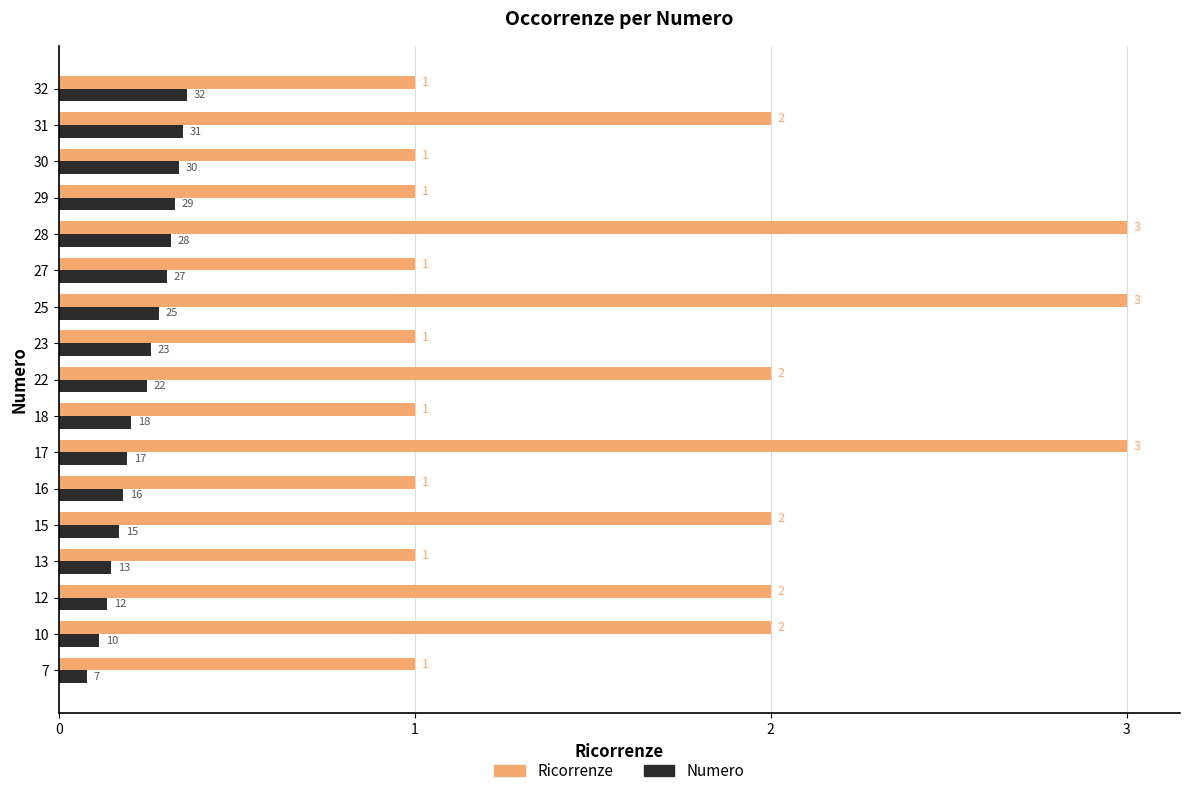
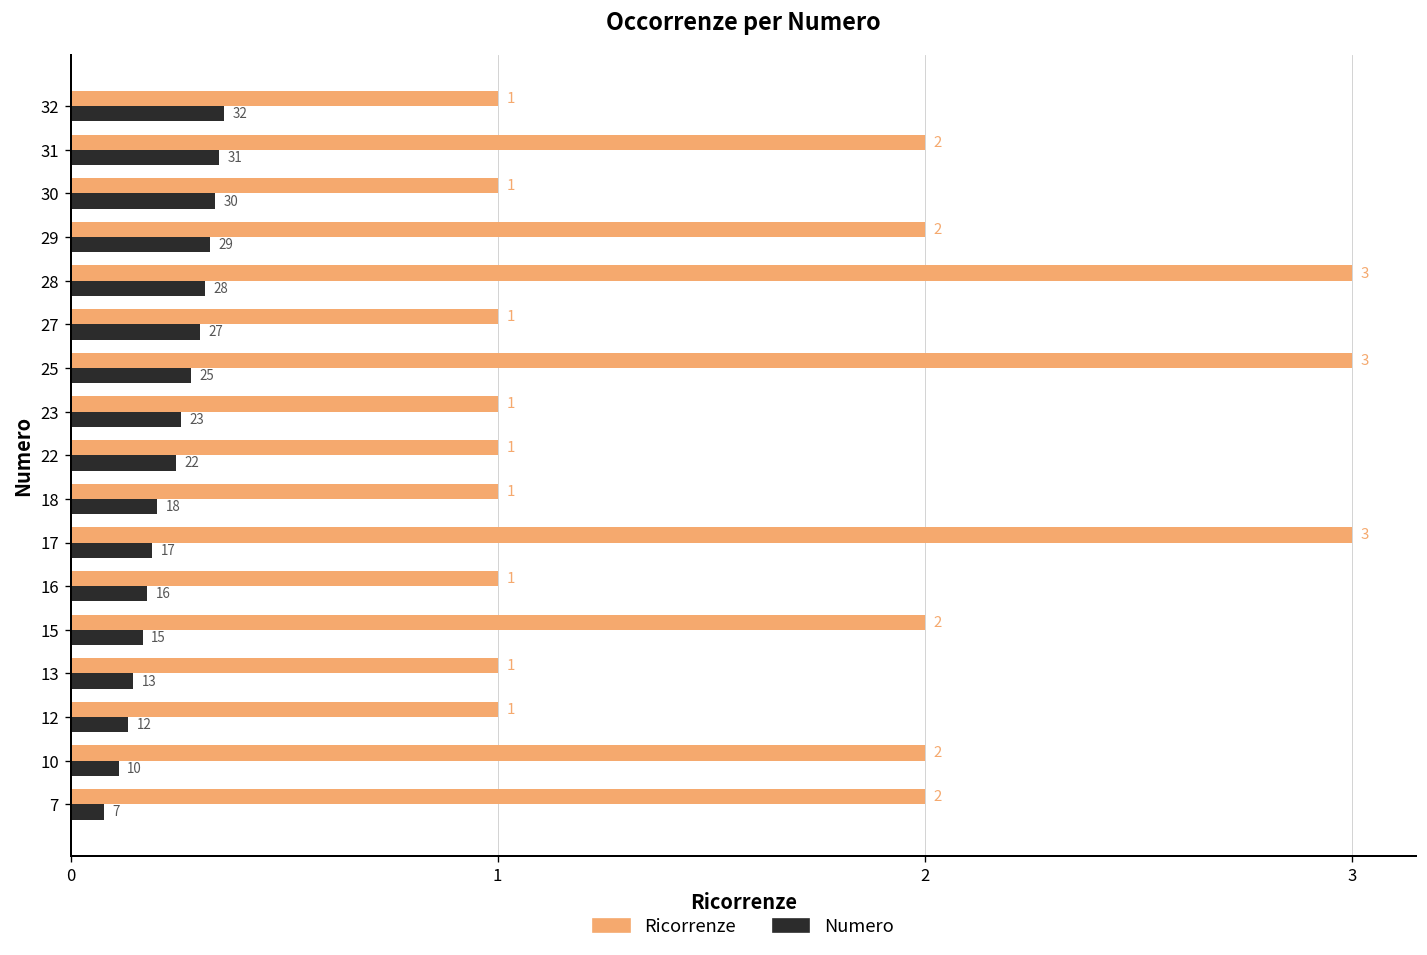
Ricorrenze, 29: 1 -> 2
Ricorrenze, 22: 2 -> 1
Ricorrenze, 12: 2 -> 1
Ricorrenze, 7: 1 -> 2
